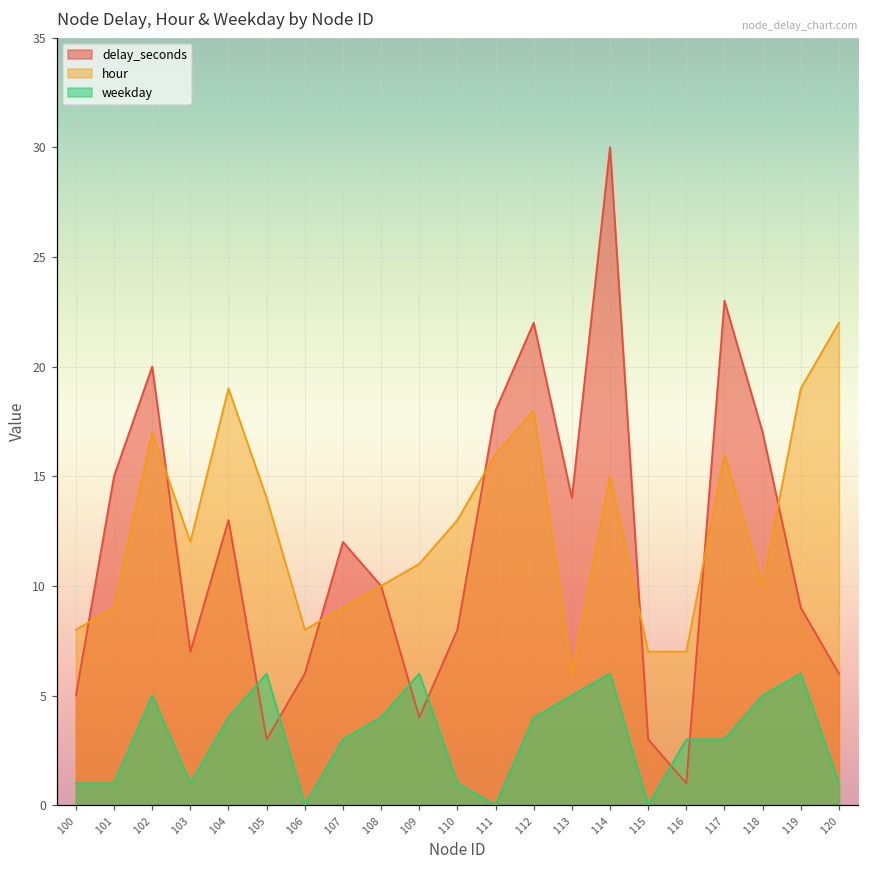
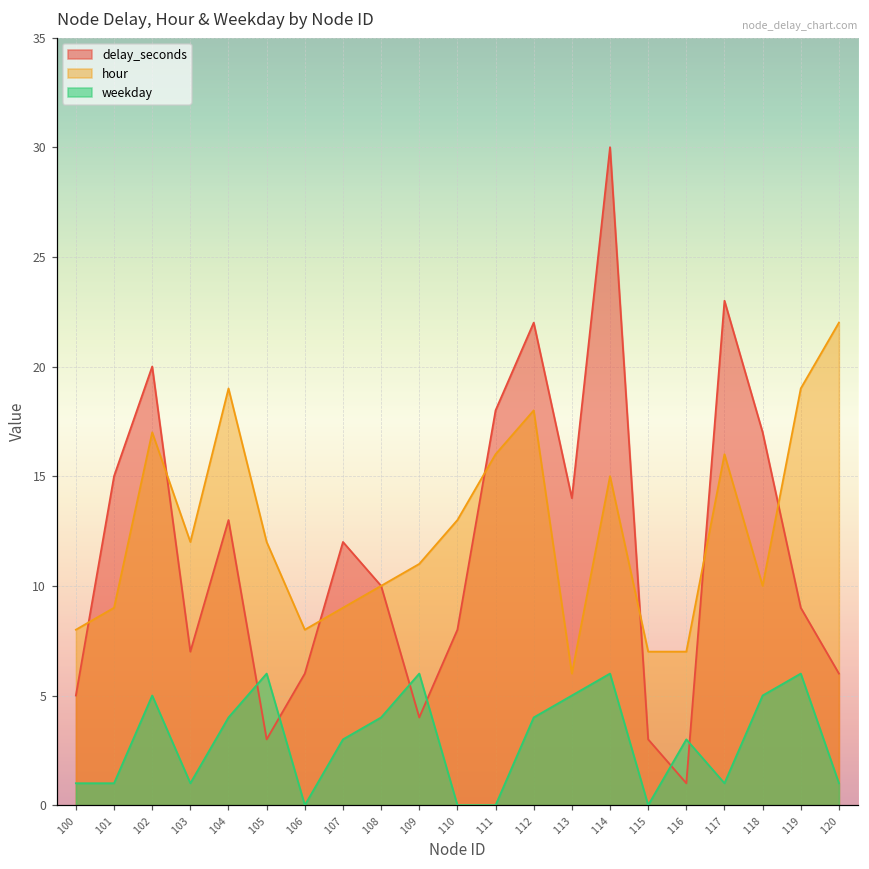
hour, 105: 14 -> 12
weekday, 110: 1 -> 0
weekday, 117: 3 -> 1
